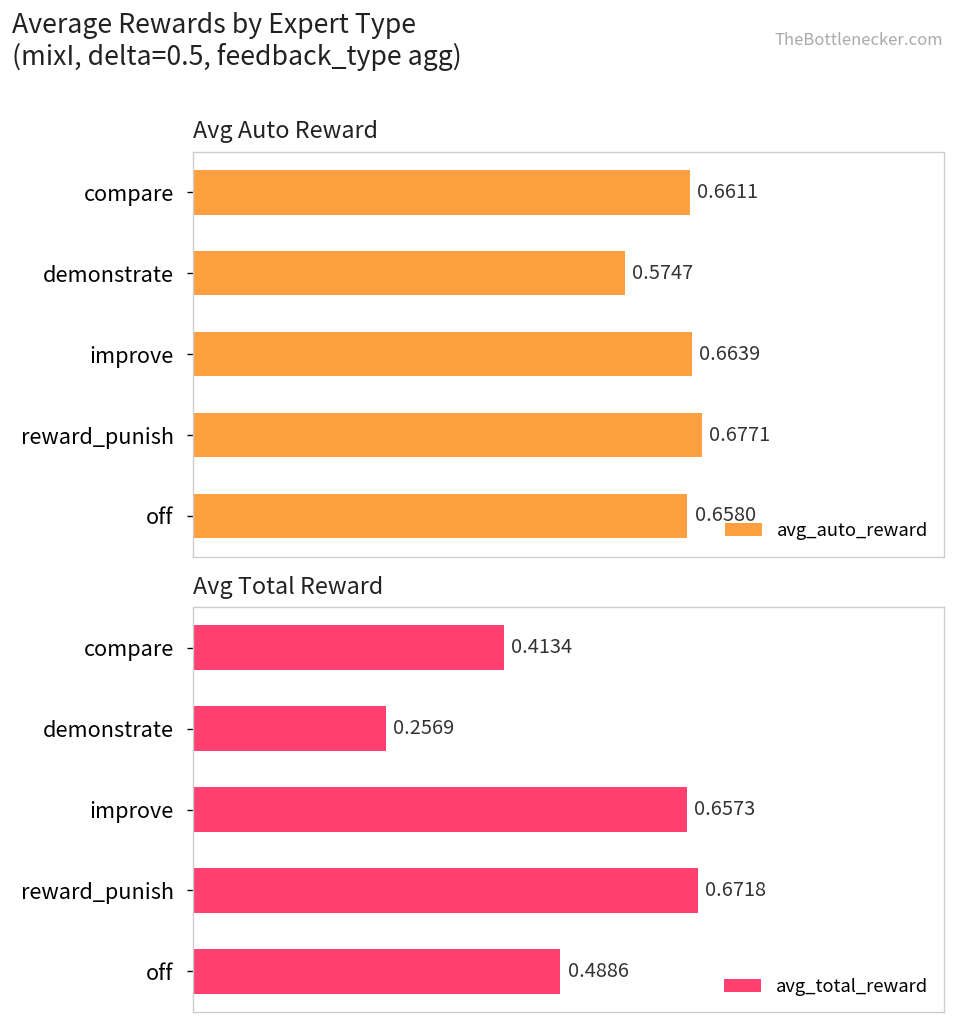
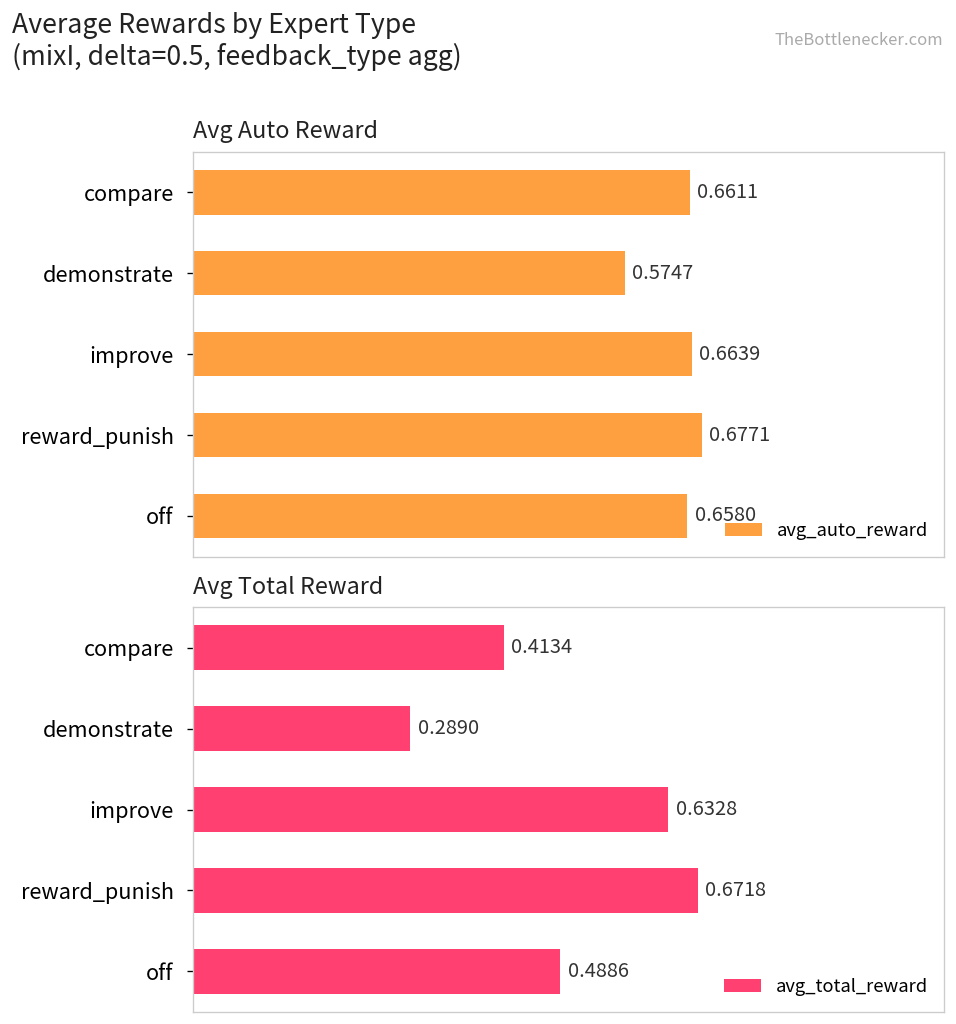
Avg Total Reward, demonstrate: 0.2569 -> 0.2890
Avg Total Reward, improve: 0.6573 -> 0.6328
